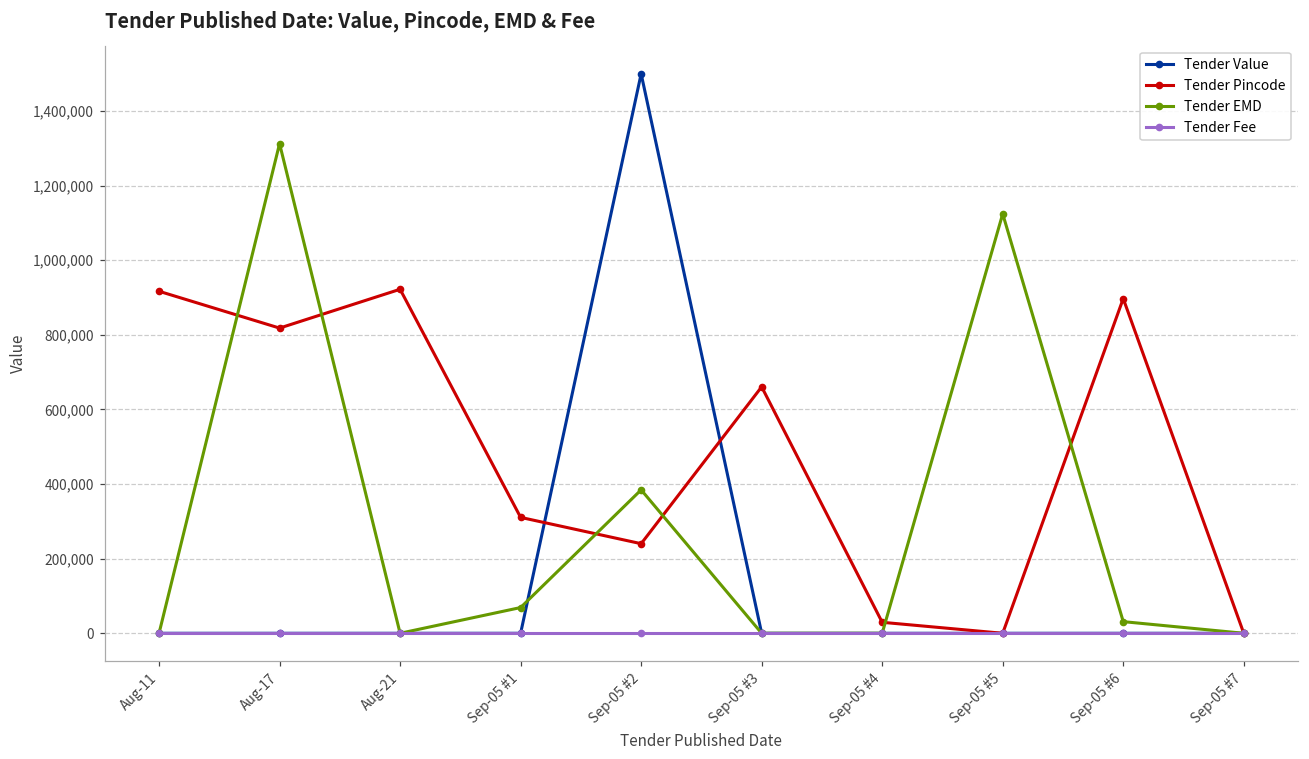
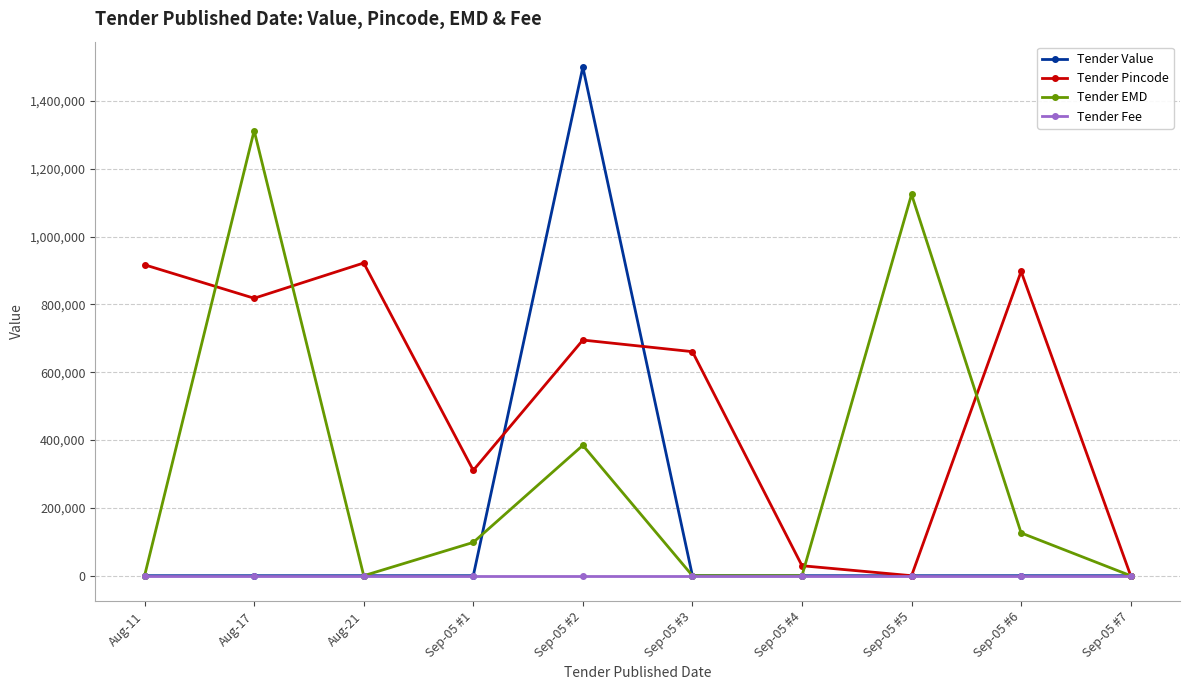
Tender EMD, Sep-05 #1: 70,000 -> 100,000
Tender Pincode, Sep-05 #2: 240,000 -> 700,000
Tender EMD, Sep-05 #6: 30,000 -> 130,000
